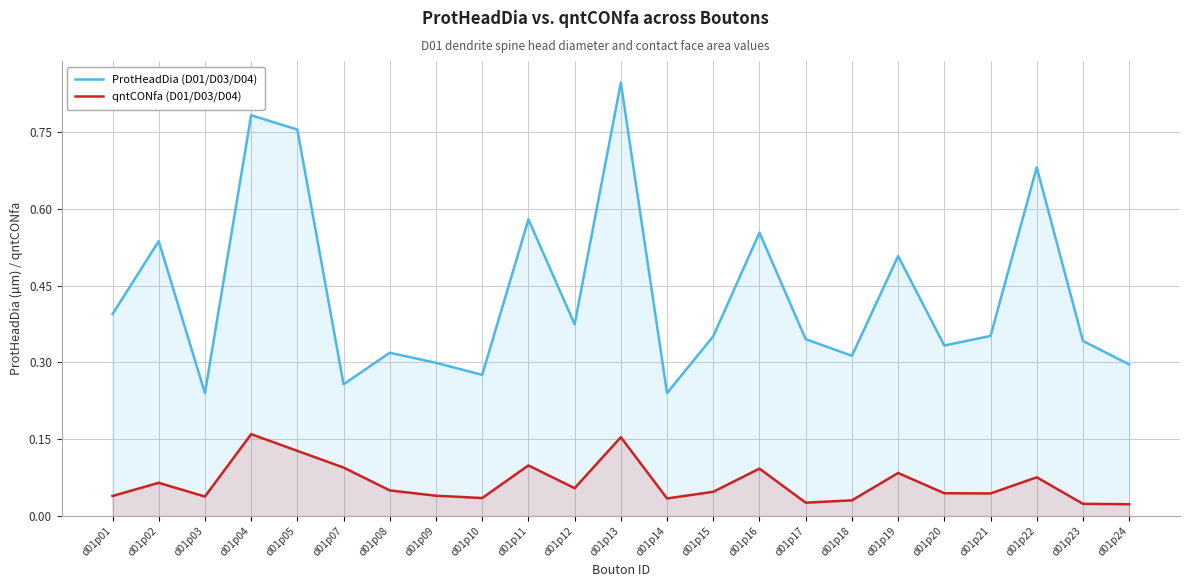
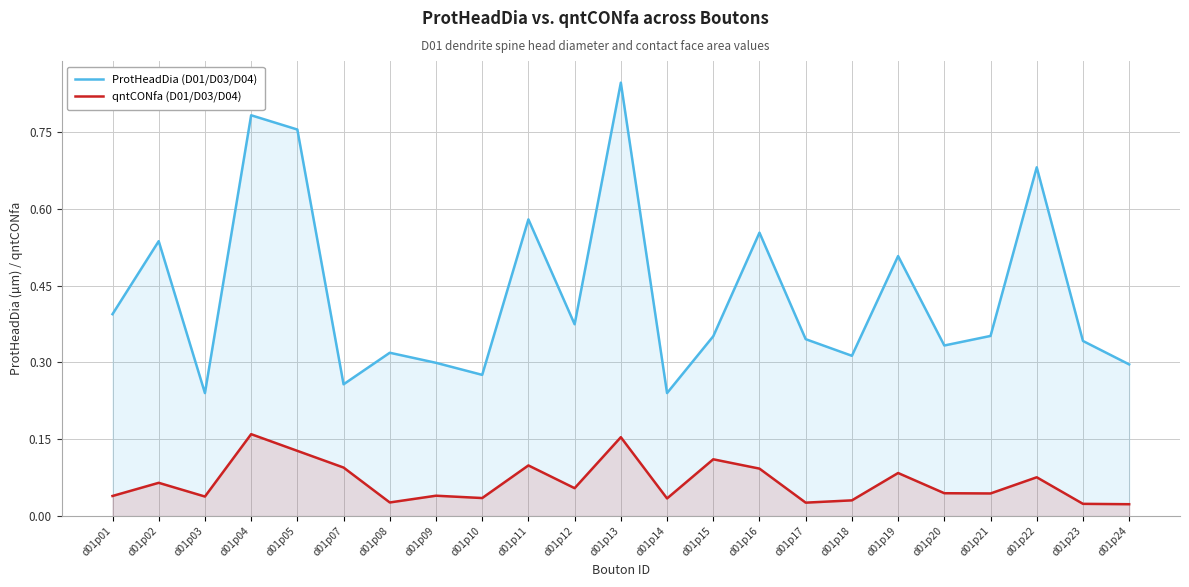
qntCONfa (D01/D03/D04), d01p08: 0.05 -> 0.03
qntCONfa (D01/D03/D04), d01p15: 0.05 -> 0.11
